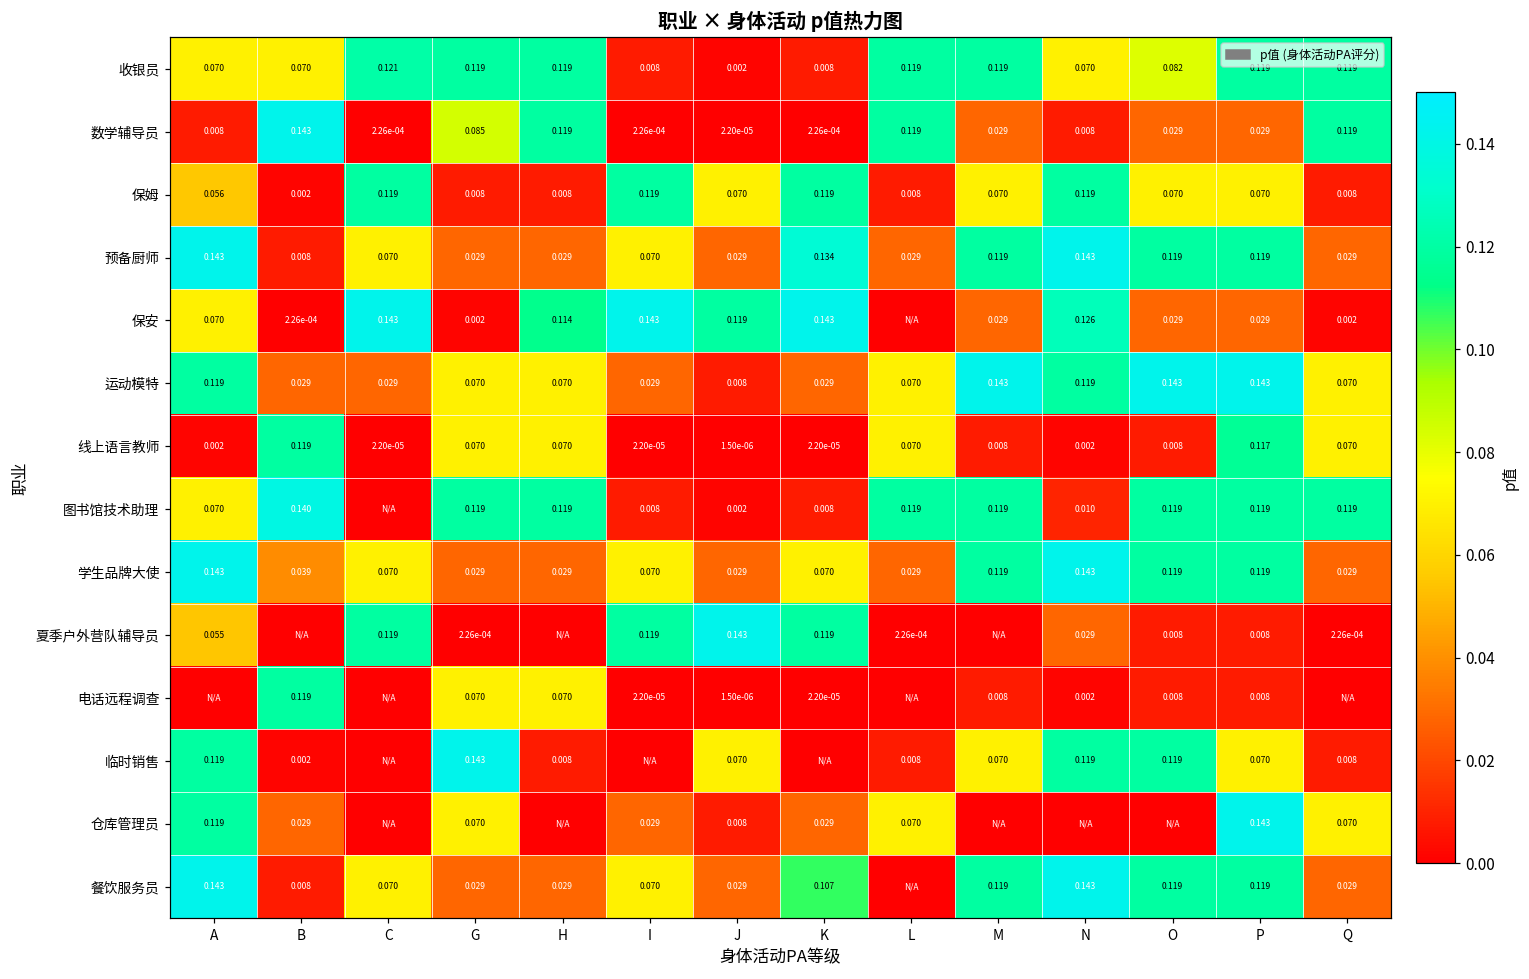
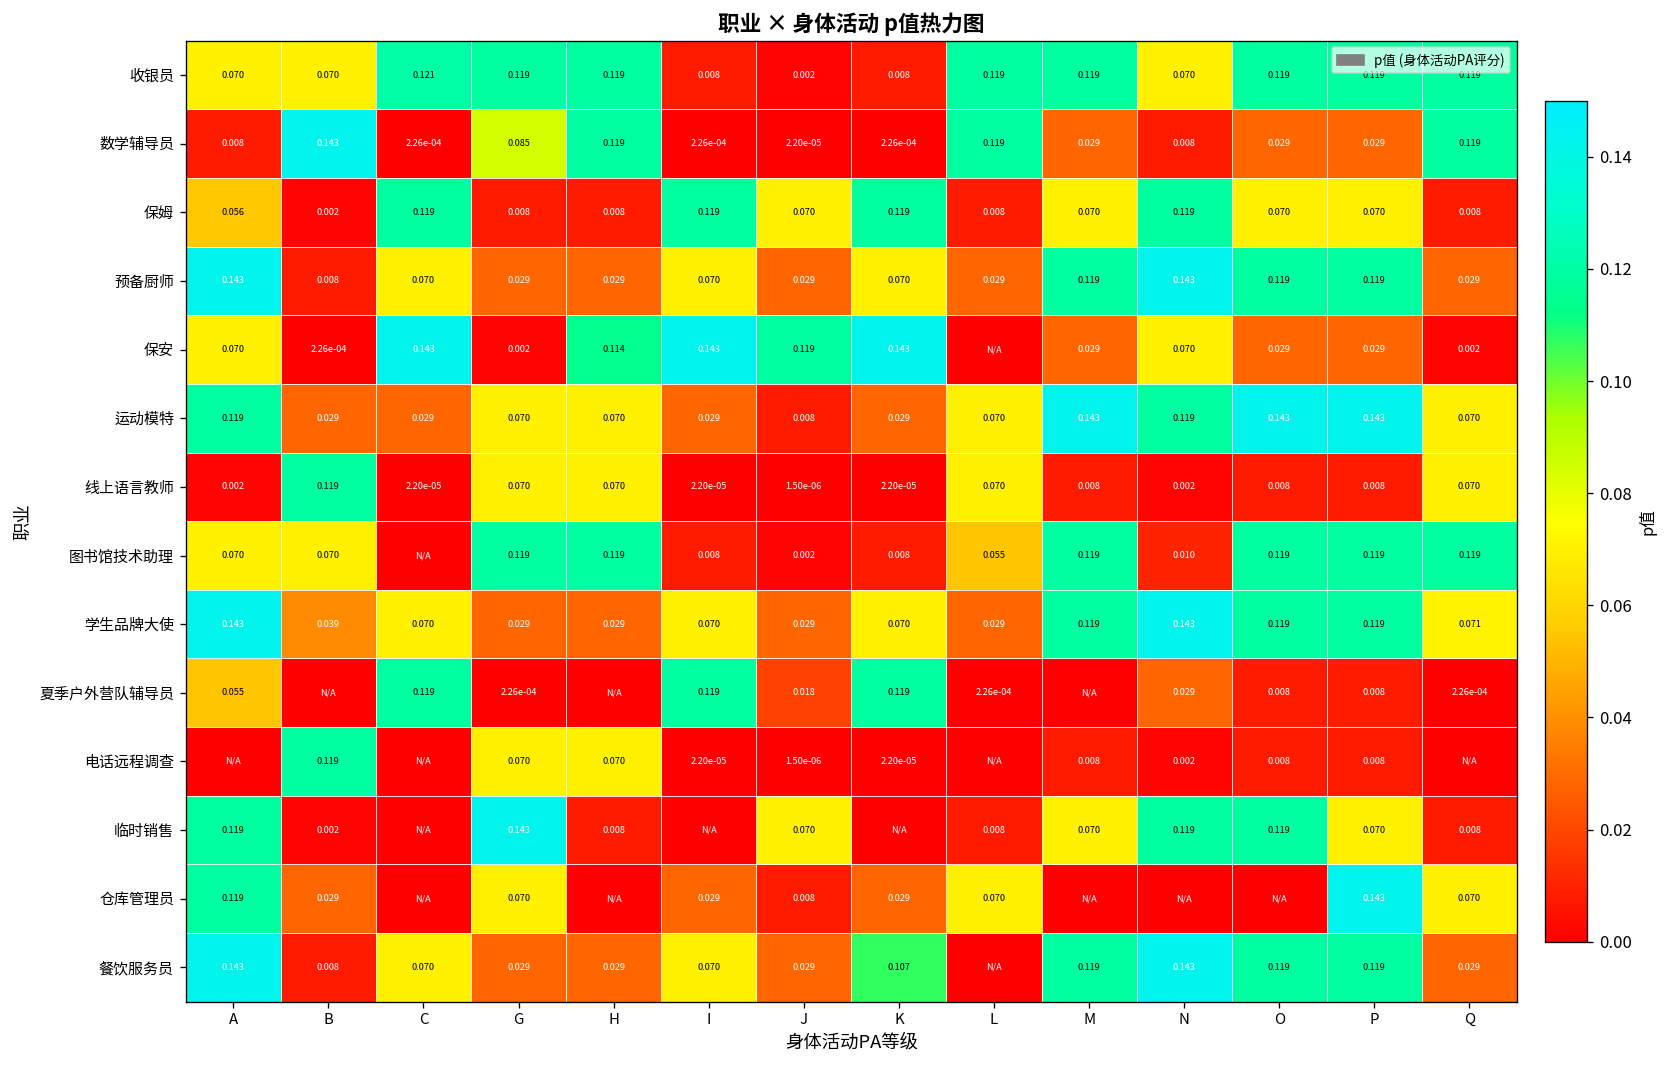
收银员, O: 0.082 -> 0.119
预备厨师, K: 0.134 -> 0.070
保安, N: 0.126 -> 0.070
线上语言教师, P: 0.117 -> 0.008
图书馆技术助理, B: 0.140 -> 0.070
图书馆技术助理, L: 0.119 -> 0.055
学生品牌大使, Q: 0.029 -> 0.071
夏季户外营队辅导员, J: 0.143 -> 0.018
